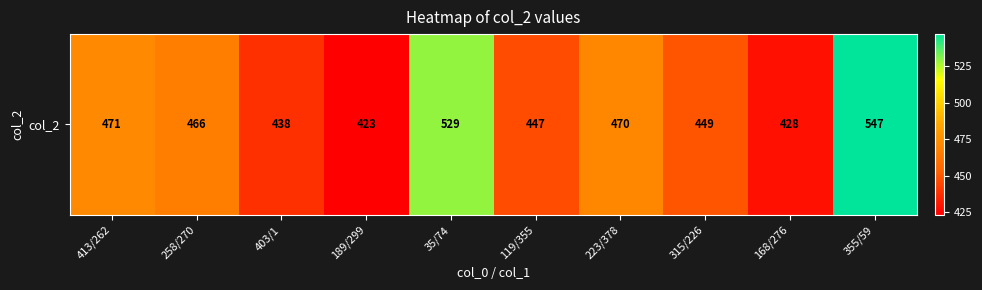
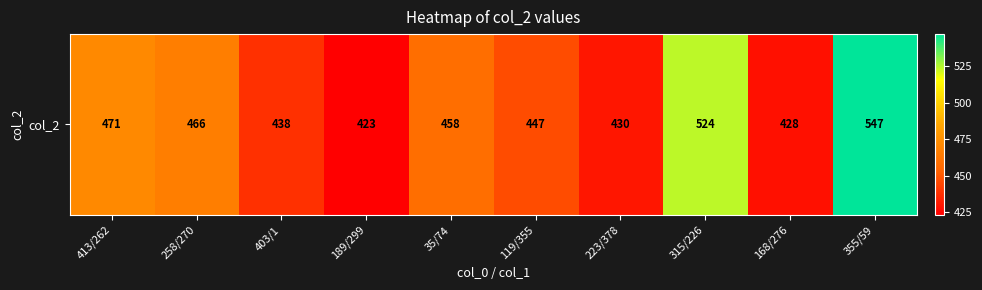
col_2, 35/74: 529 -> 458
col_2, 223/378: 470 -> 430
col_2, 315/226: 449 -> 524
